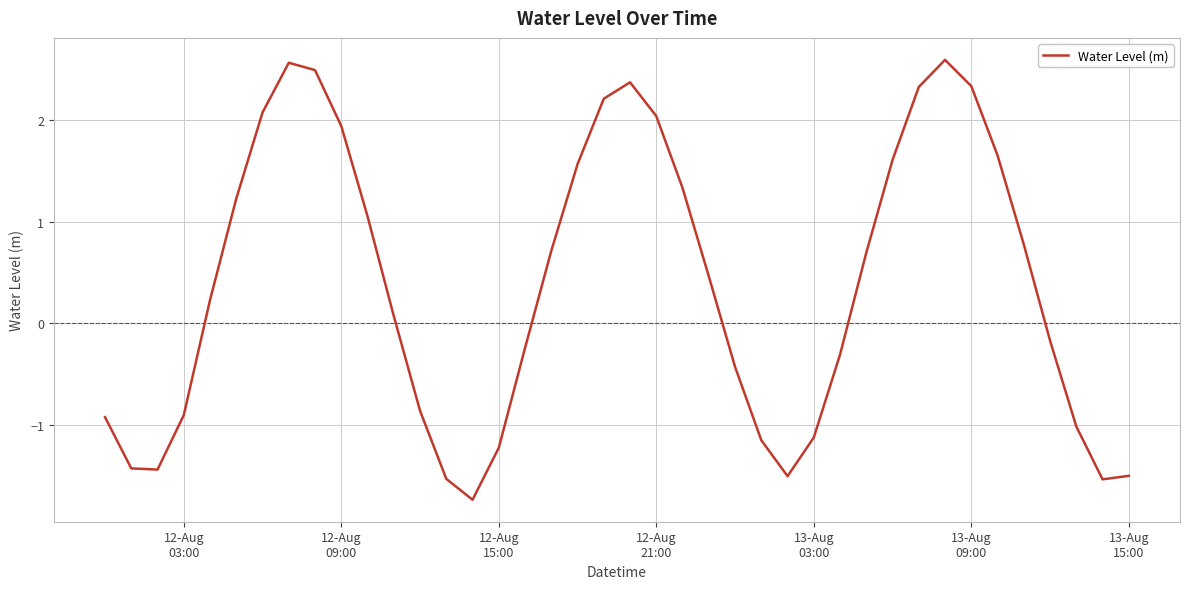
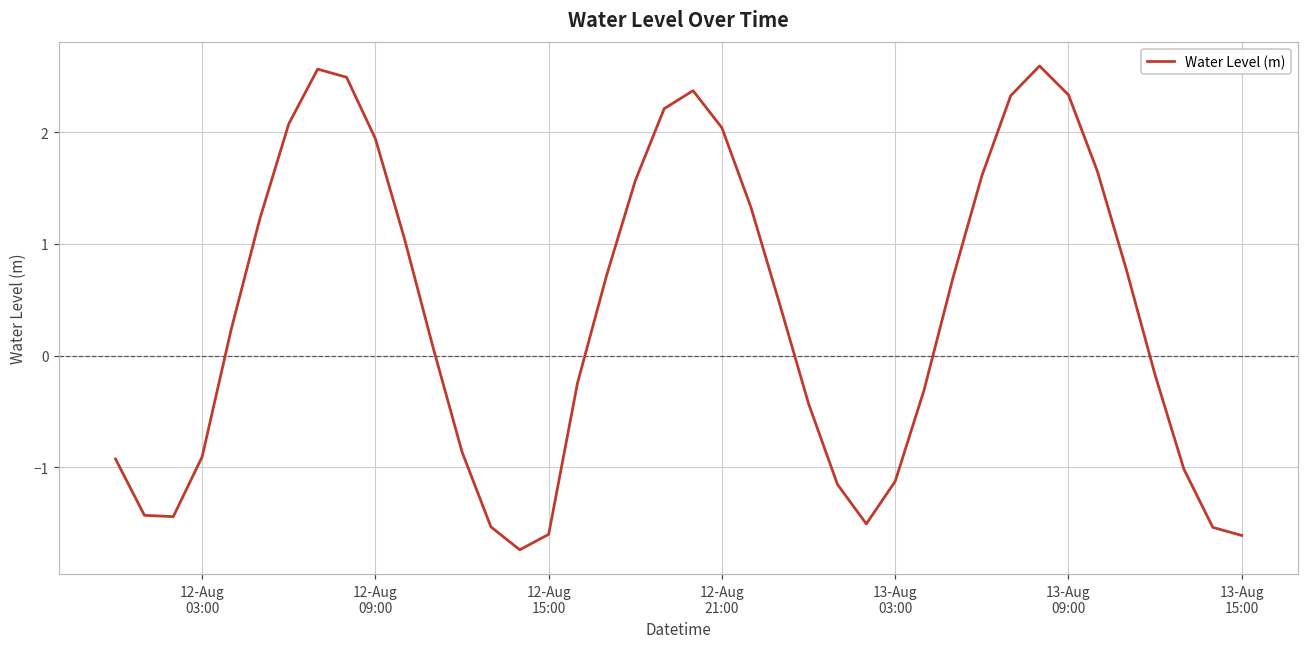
12-Aug 15:00: -1.23 -> -1.60
13-Aug 15:00: -1.50 -> -1.61
